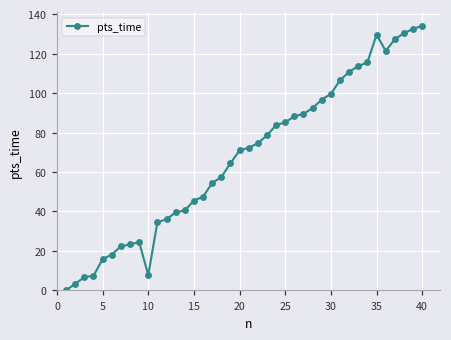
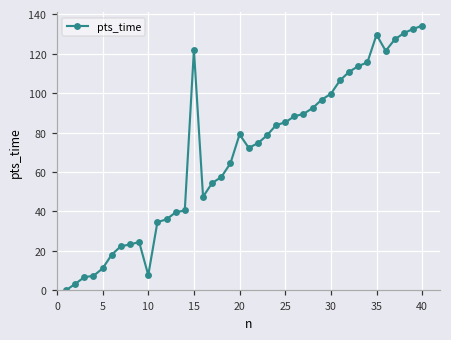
5: 16 -> 11
15: 46 -> 122
20: 71 -> 79
